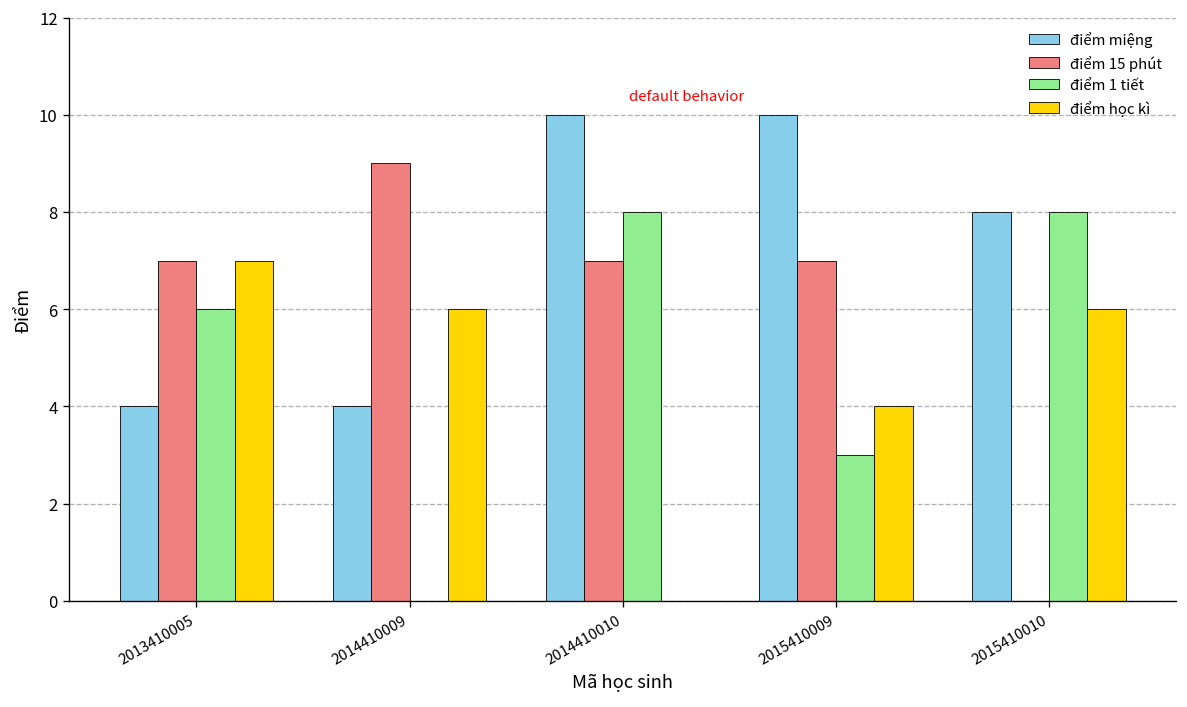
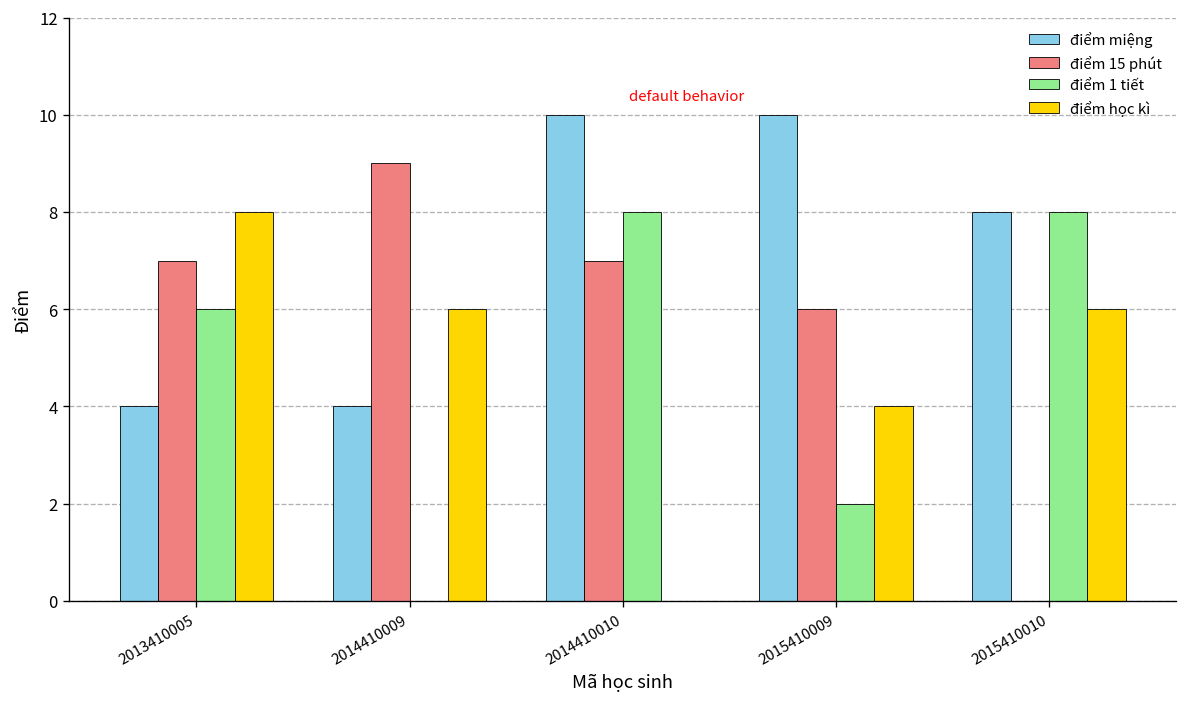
điểm học kì, 2013410005: 7 -> 8
điểm 15 phút, 2015410009: 7 -> 6
điểm 1 tiết, 2015410009: 3 -> 2
